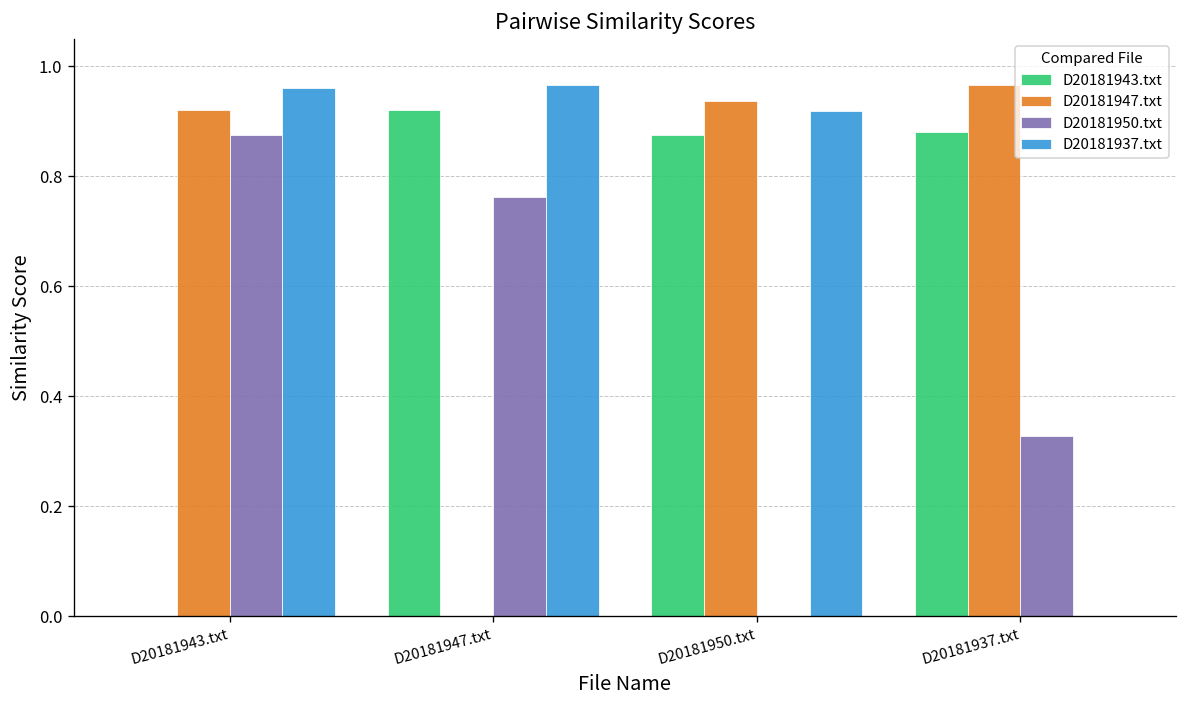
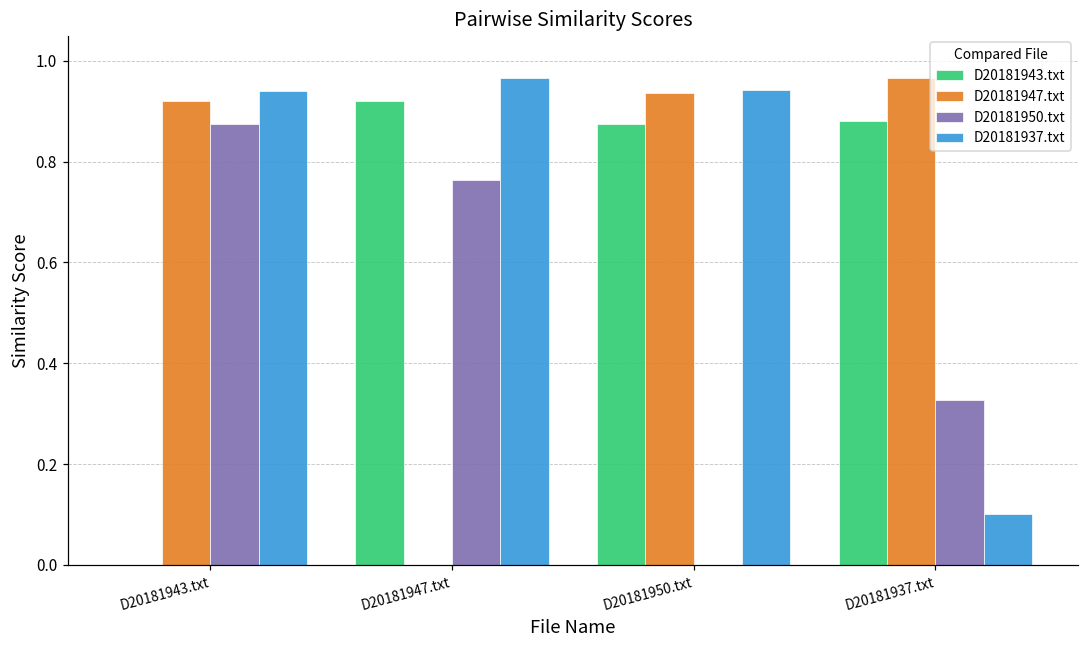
D20181937.txt, D20181943.txt: 0.96 -> 0.94
D20181937.txt, D20181950.txt: 0.92 -> 0.94
D20181937.txt, D20181937.txt: 0.0 -> 0.1
